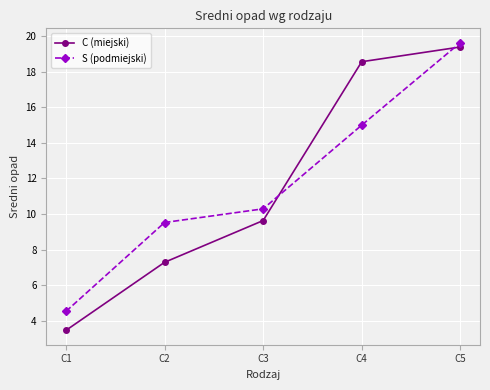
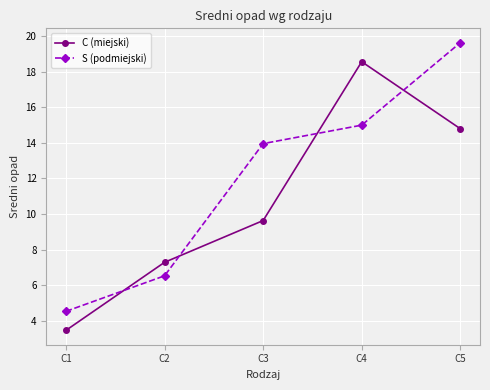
S (podmiejski), C2: 9.5 -> 6.5
S (podmiejski), C3: 10.3 -> 14.0
C (miejski), C5: 19.4 -> 14.8
